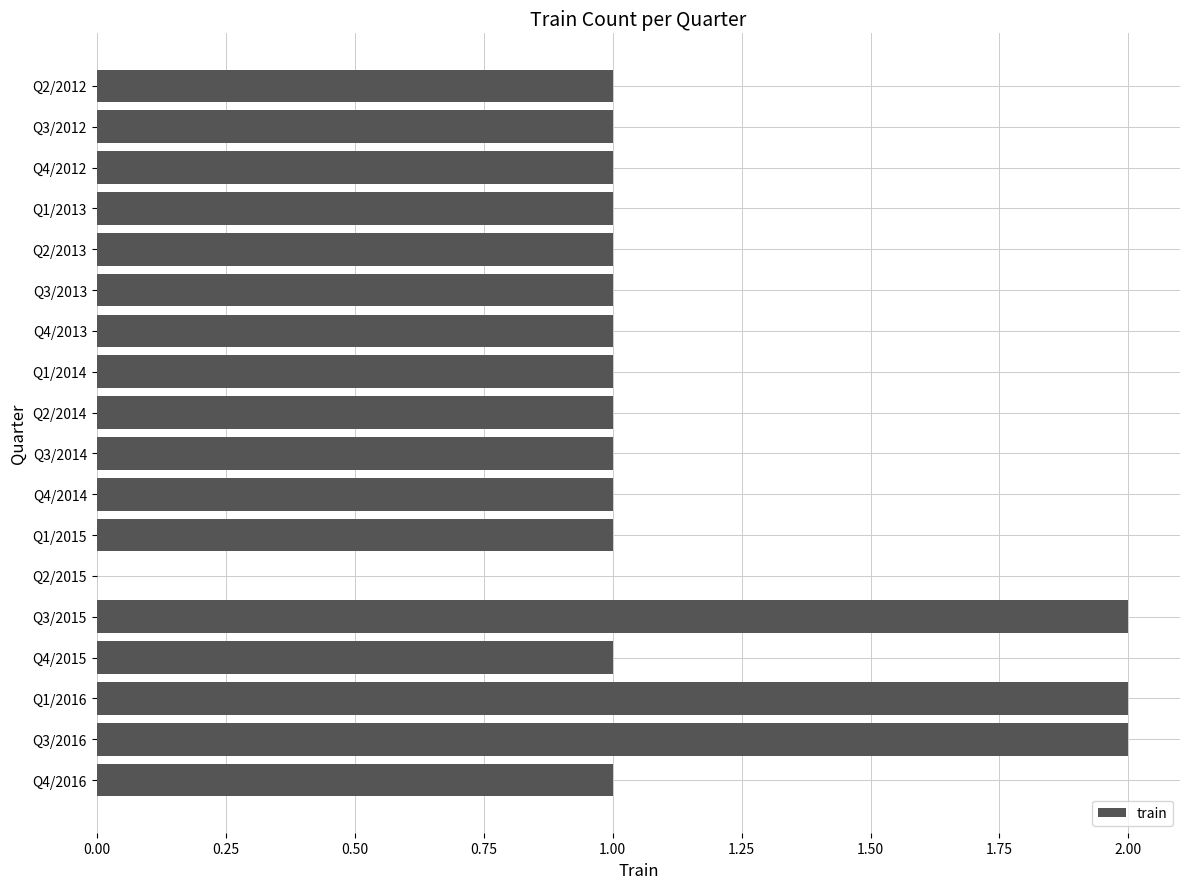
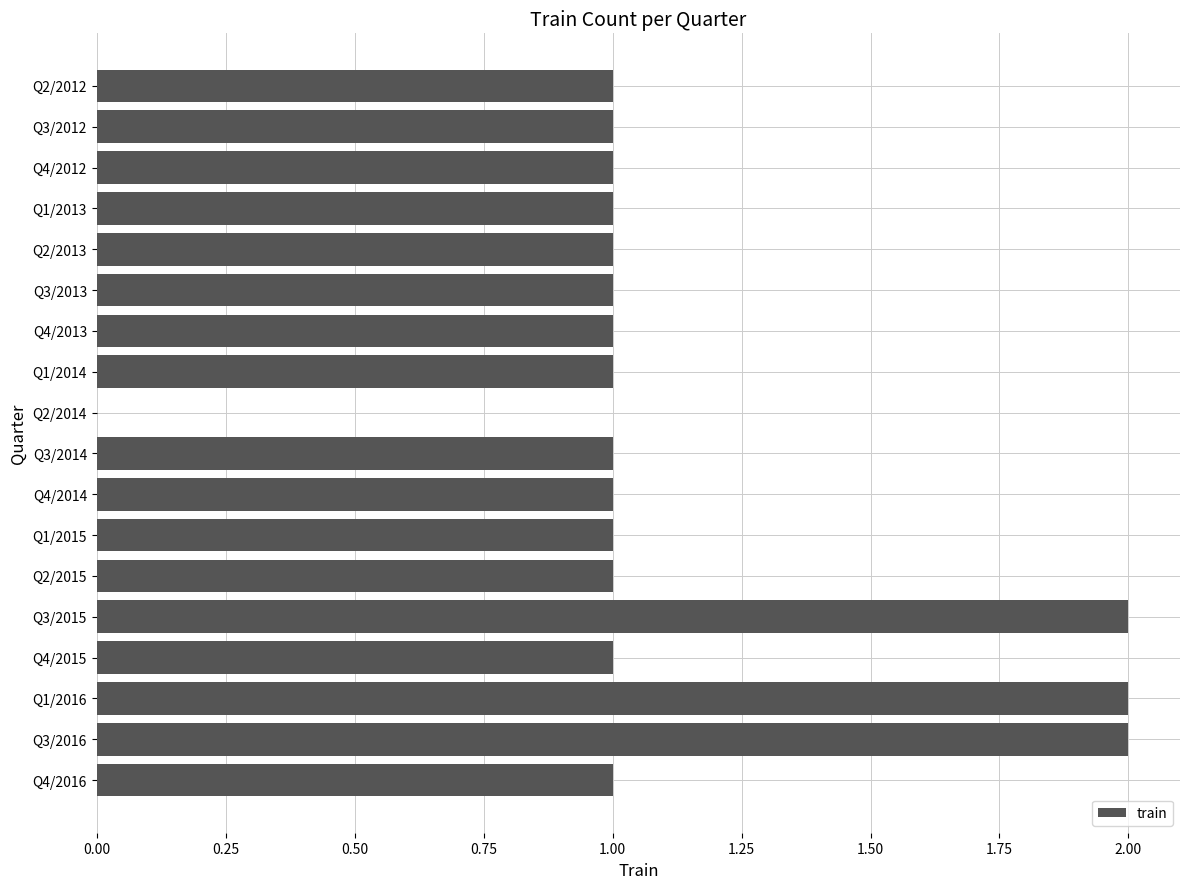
Q2/2014: 1 -> 0
Q2/2015: 0 -> 1
